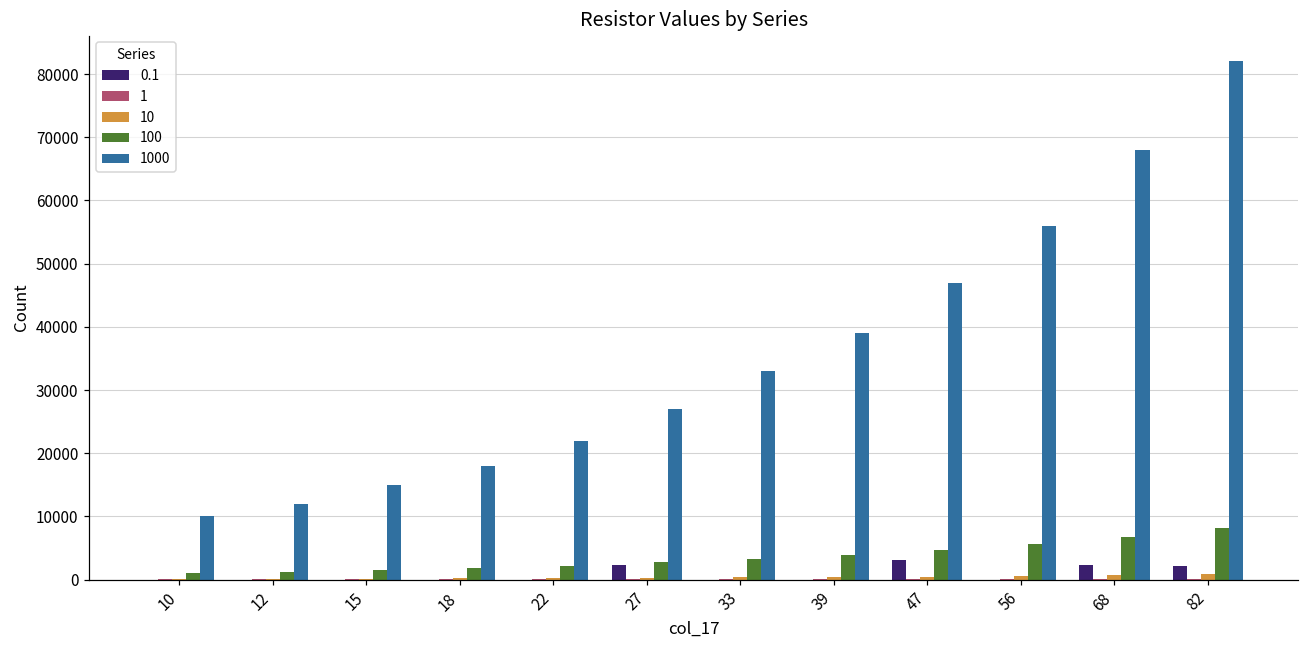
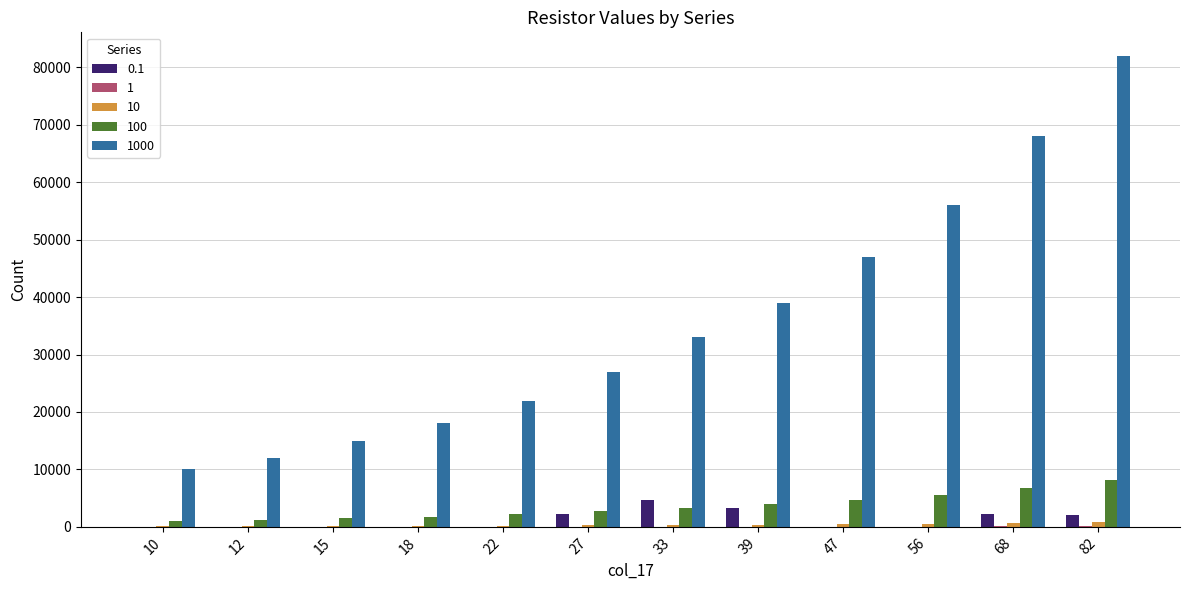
0.1, 33: 0 -> 5000
0.1, 39: 0 -> 3000
0.1, 47: 3000 -> 0
